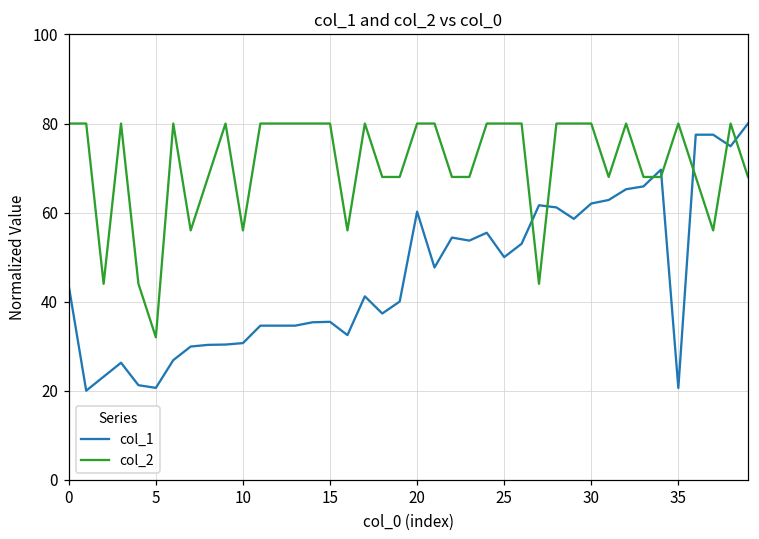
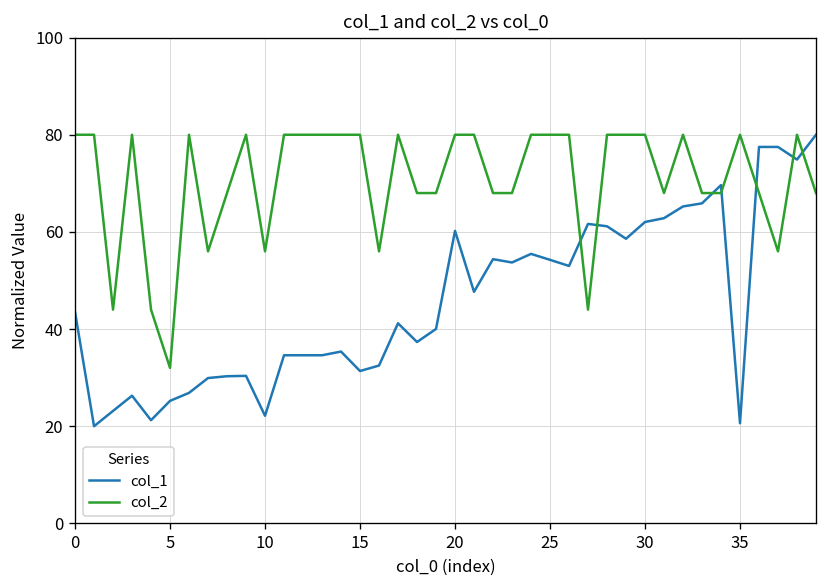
col_1, 5: 21 -> 25
col_1, 10: 31 -> 22
col_1, 15: 35 -> 31
col_1, 25: 50 -> 54
